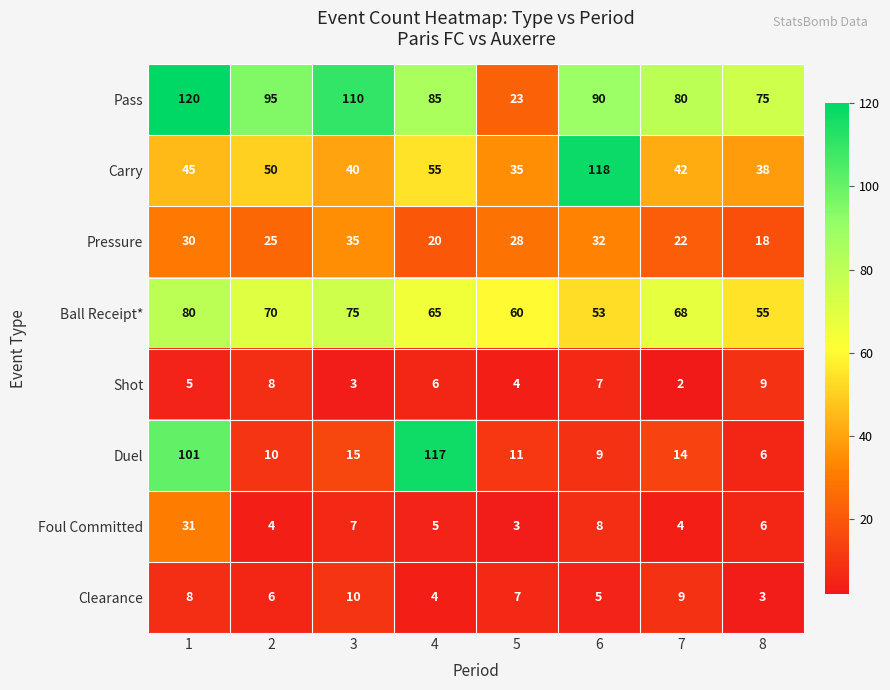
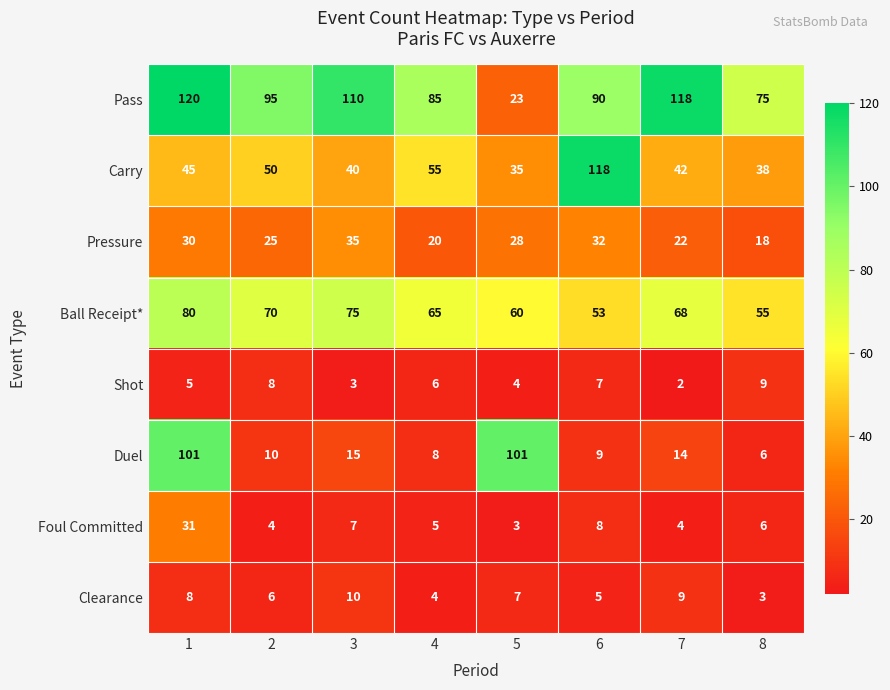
Pass, 7: 80 -> 118
Duel, 4: 117 -> 8
Duel, 5: 11 -> 101
